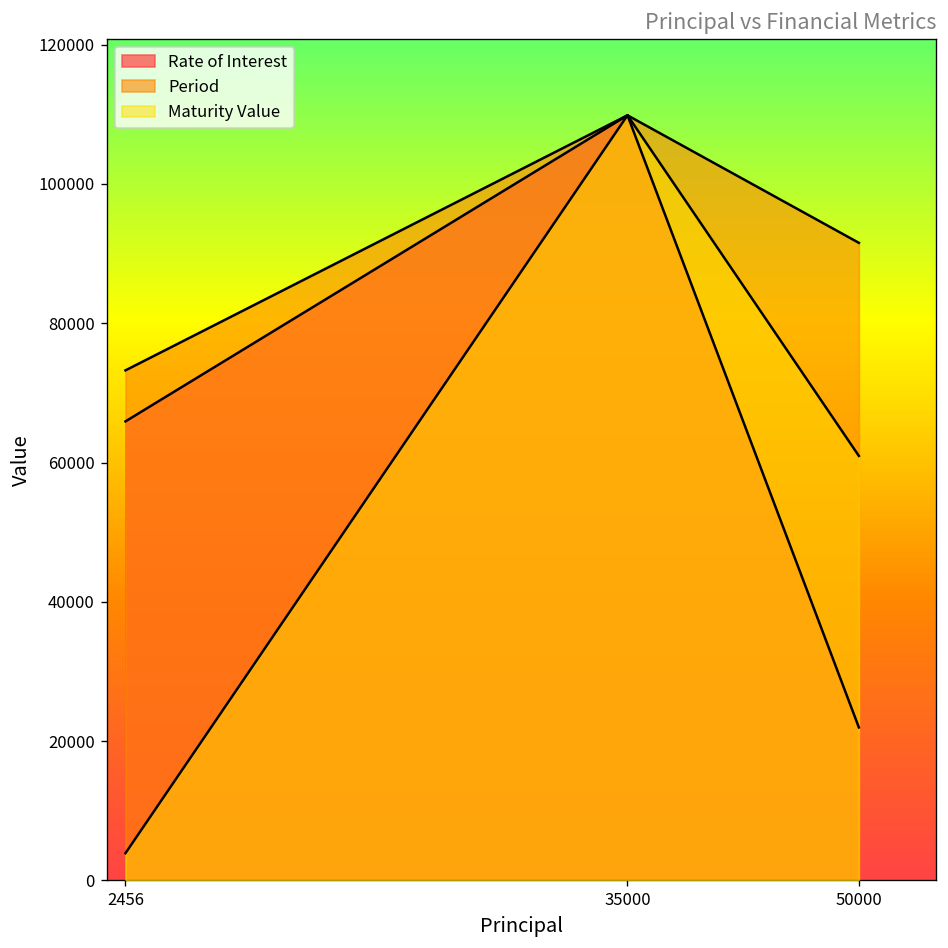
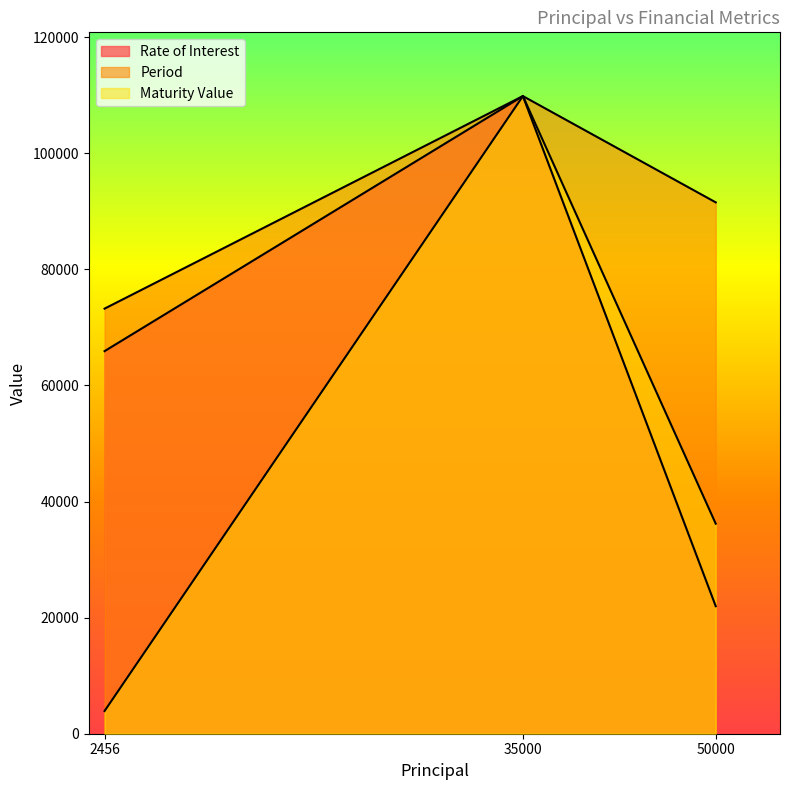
Maturity Value, 50000: 61000 -> 36000
